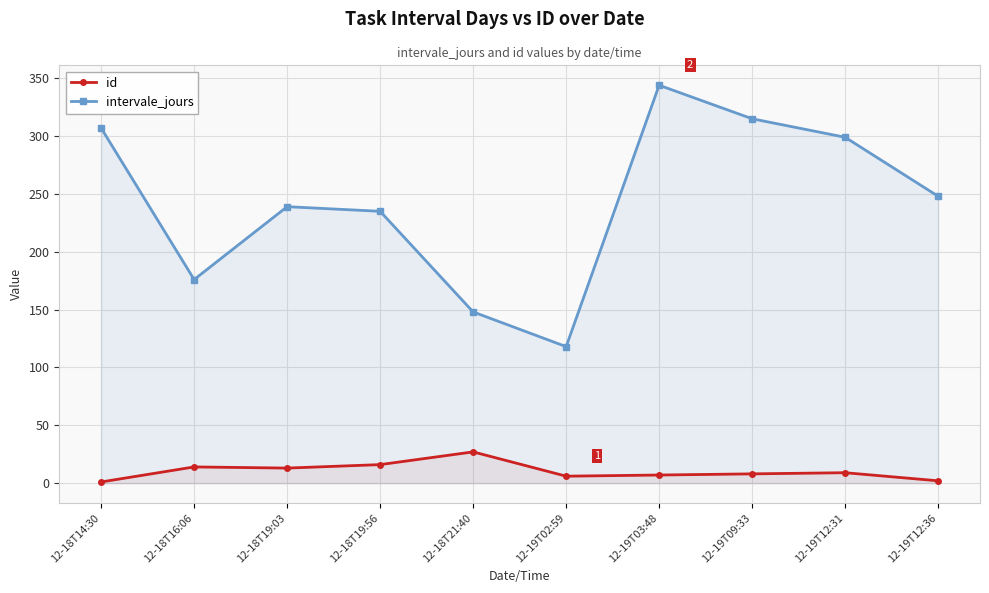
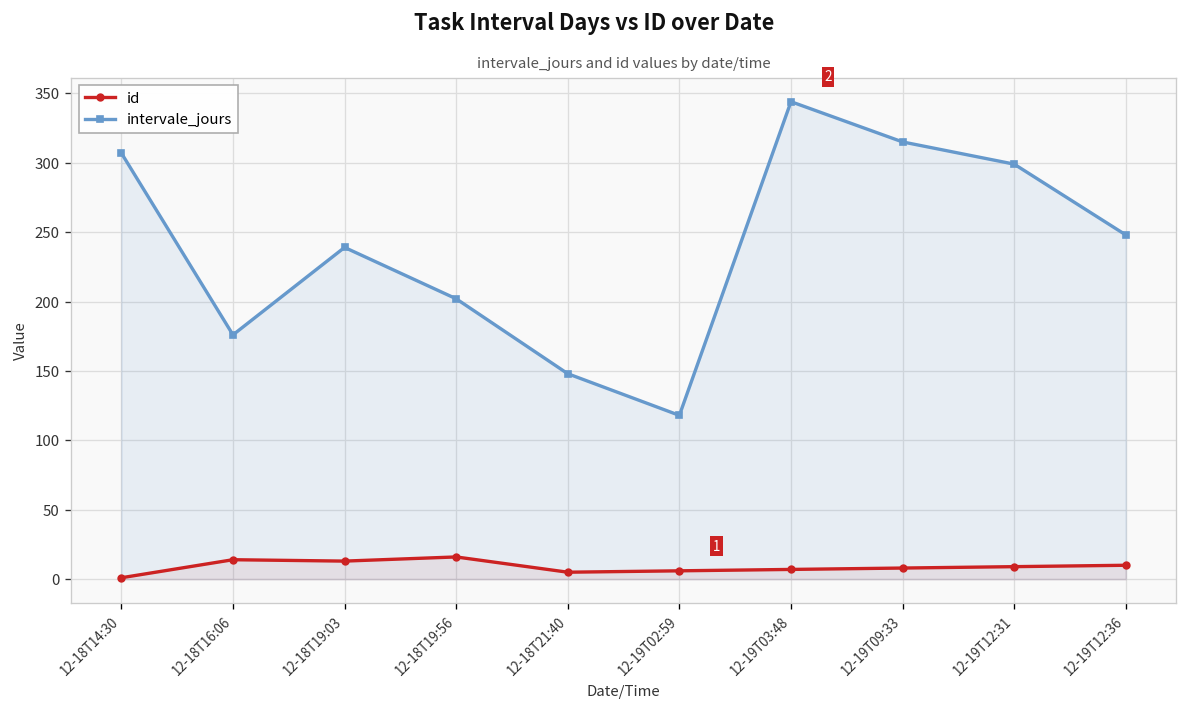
intervale_jours, 12-18T19:56: 235 -> 202
id, 12-18T21:40: 27 -> 5
id, 12-19T12:36: 2 -> 10
